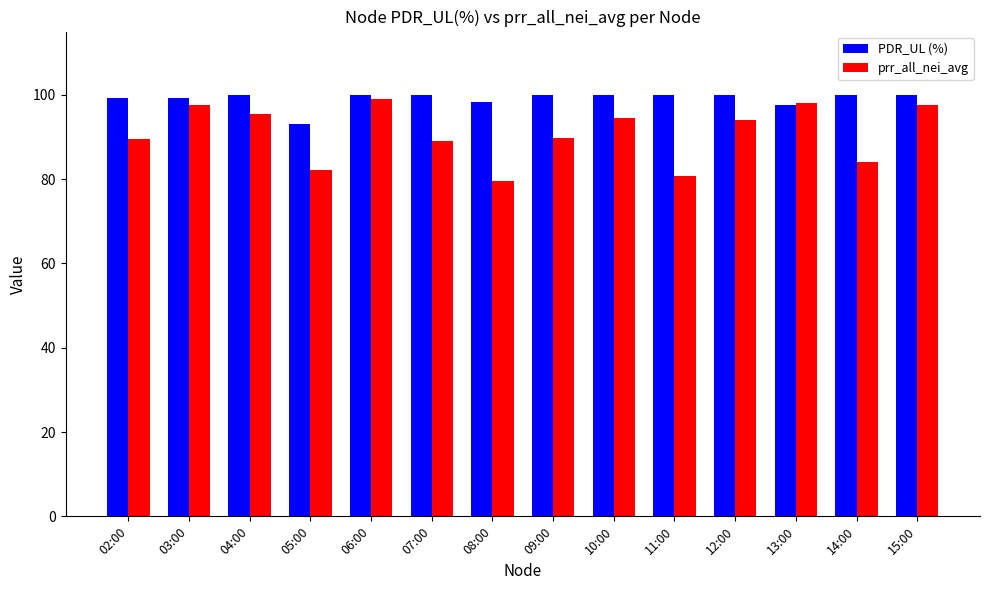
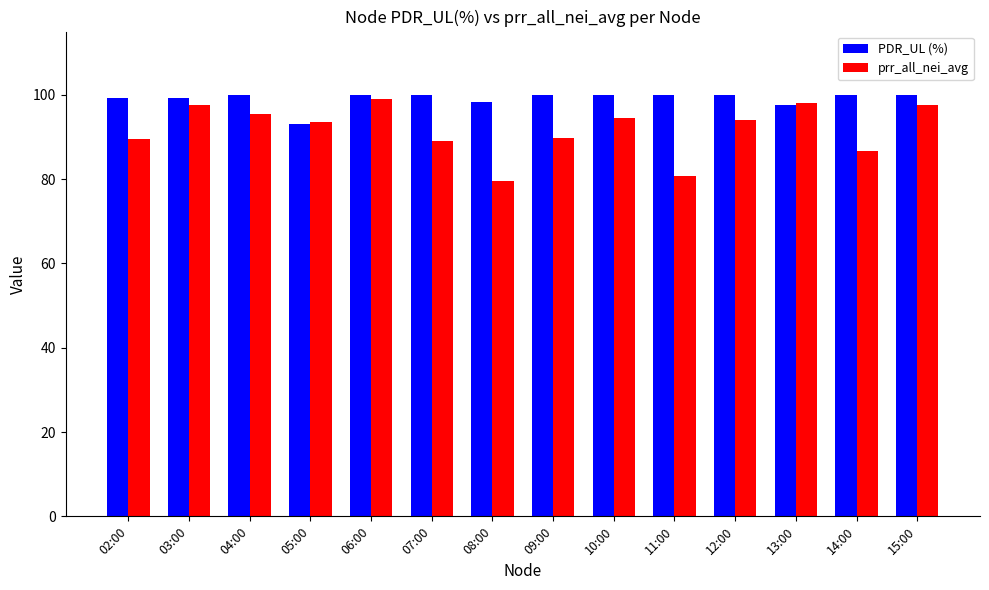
prr_all_nei_avg, 05:00: 82 -> 94
prr_all_nei_avg, 14:00: 84 -> 87
